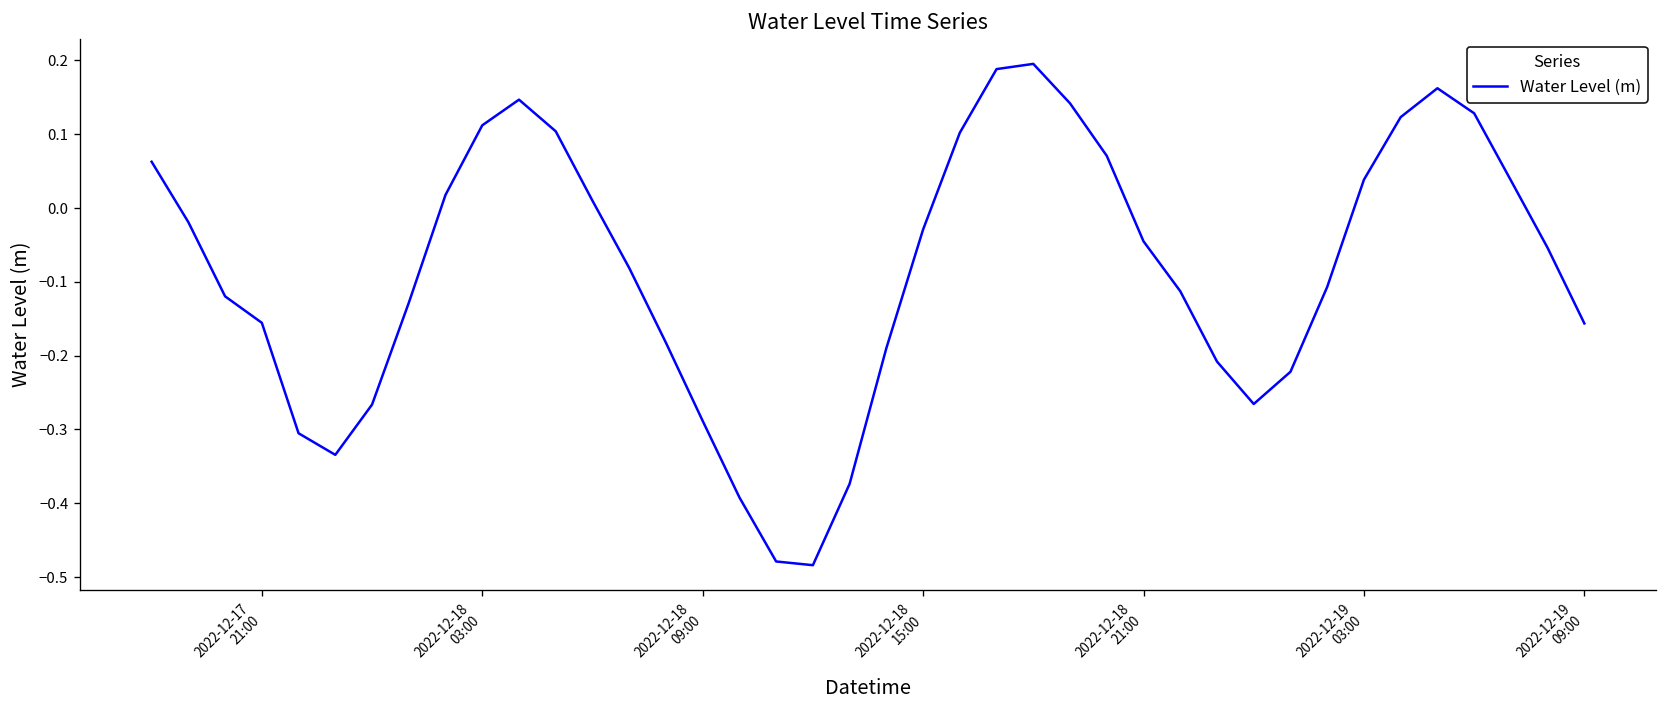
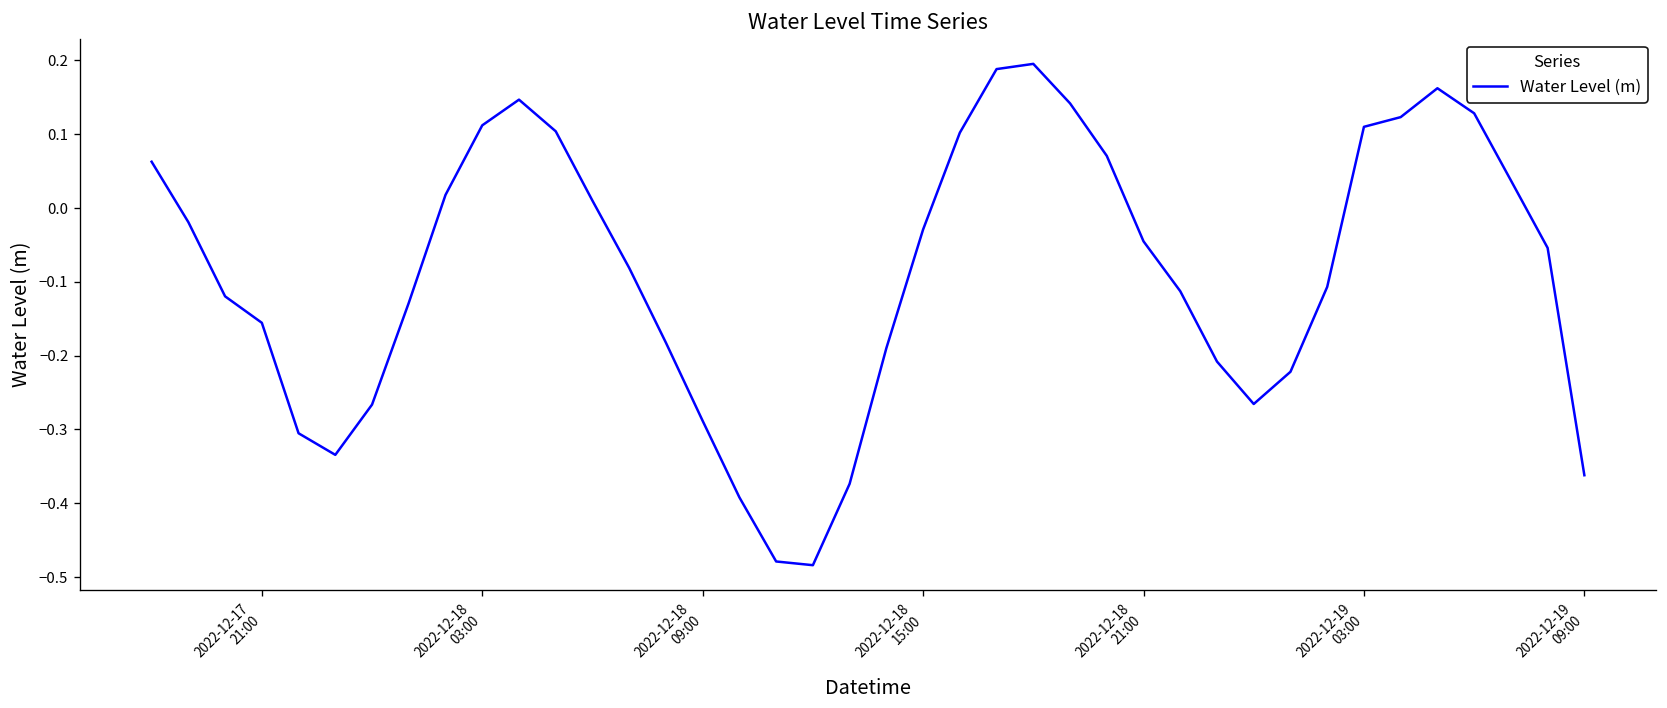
2022-12-19 03:00: 0.04 -> 0.11
2022-12-19 09:00: -0.16 -> -0.36
